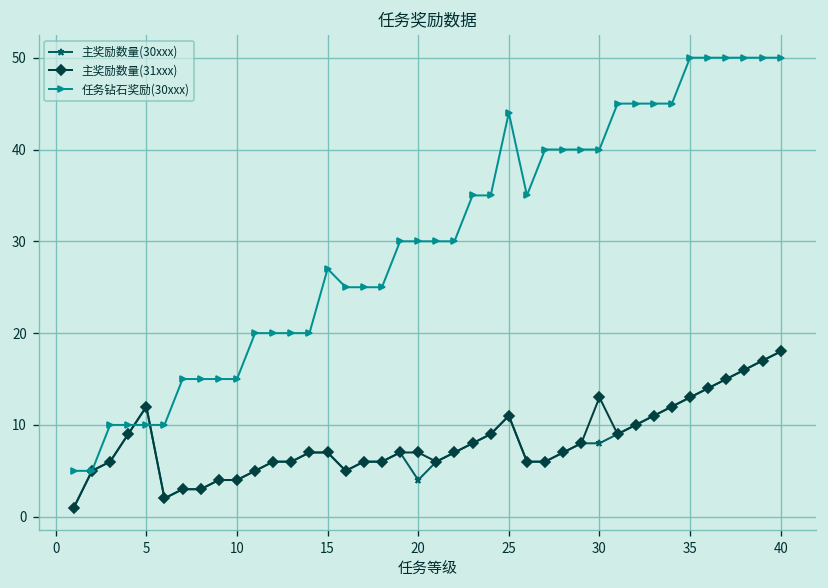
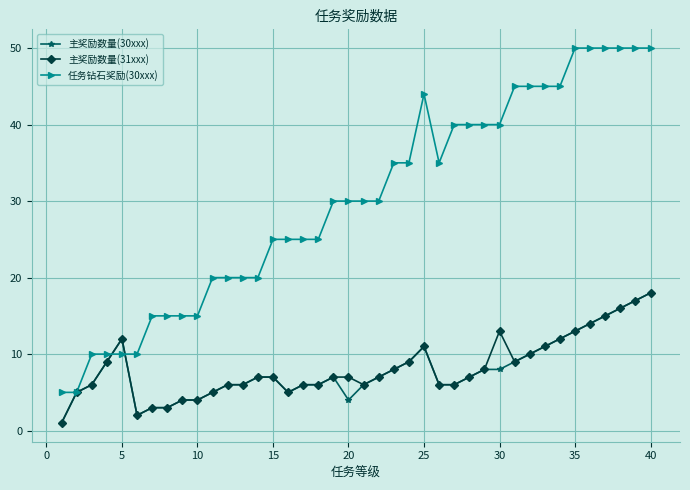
任务钻石奖励(30xxx), 15: 27 -> 25
